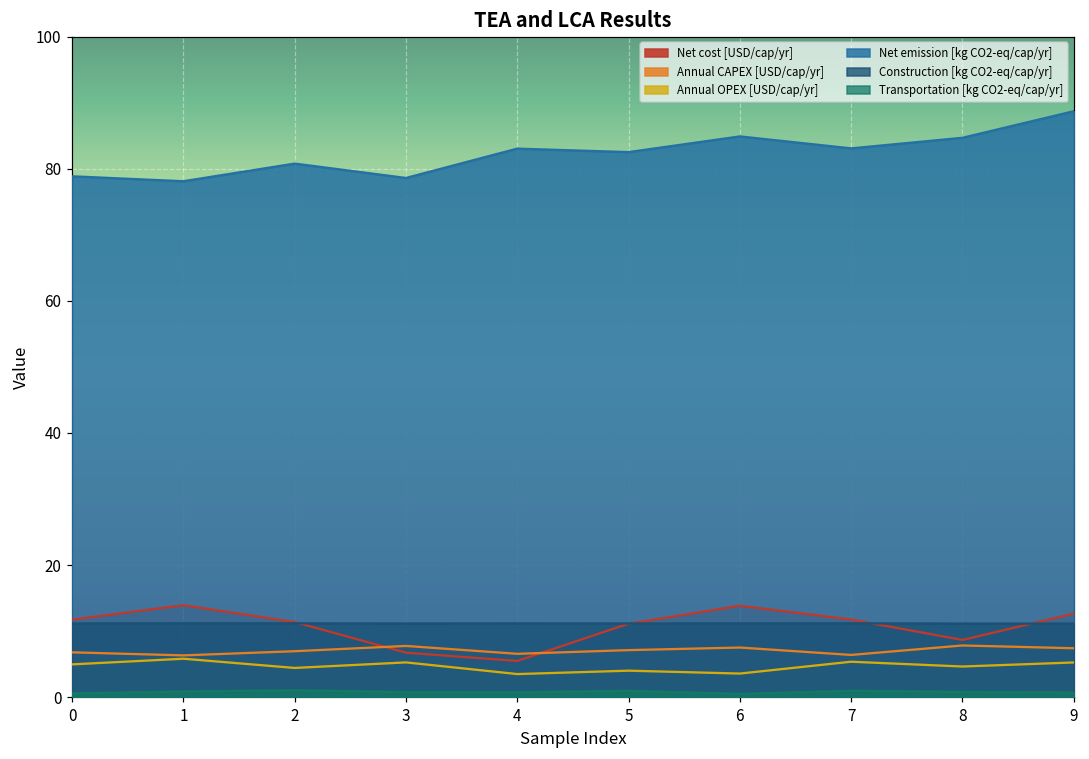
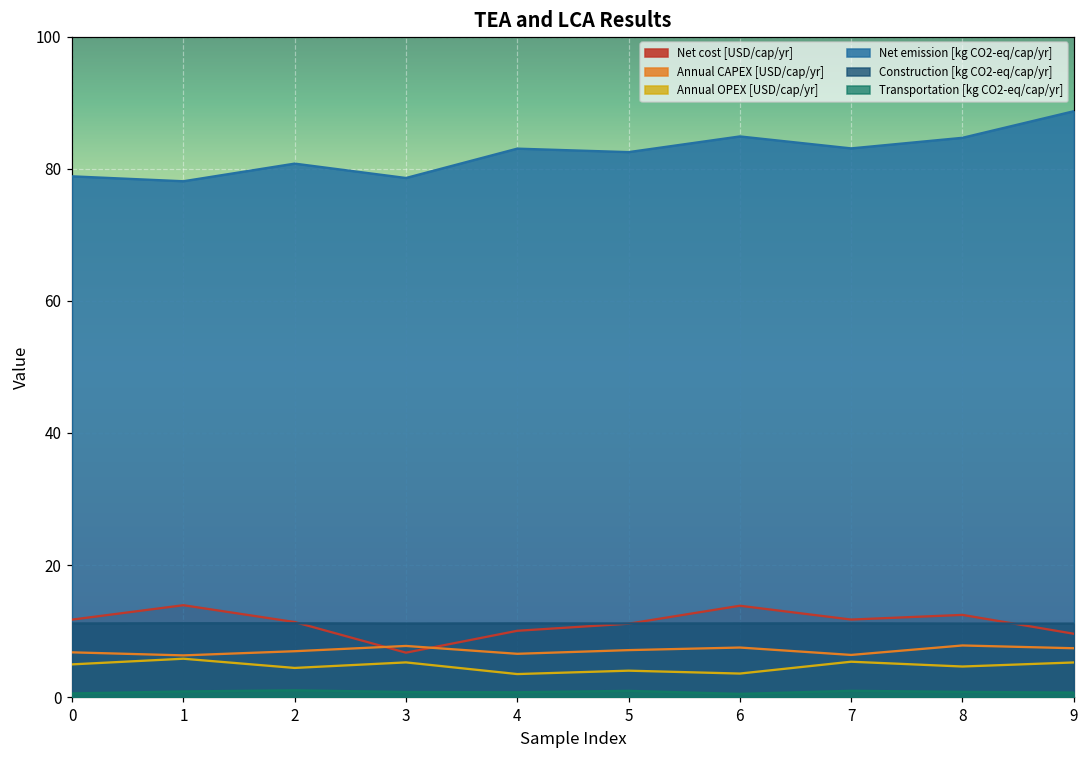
Net cost [USD/cap/yr], 4: 5 -> 10
Net cost [USD/cap/yr], 8: 9 -> 12
Net cost [USD/cap/yr], 9: 13 -> 10
